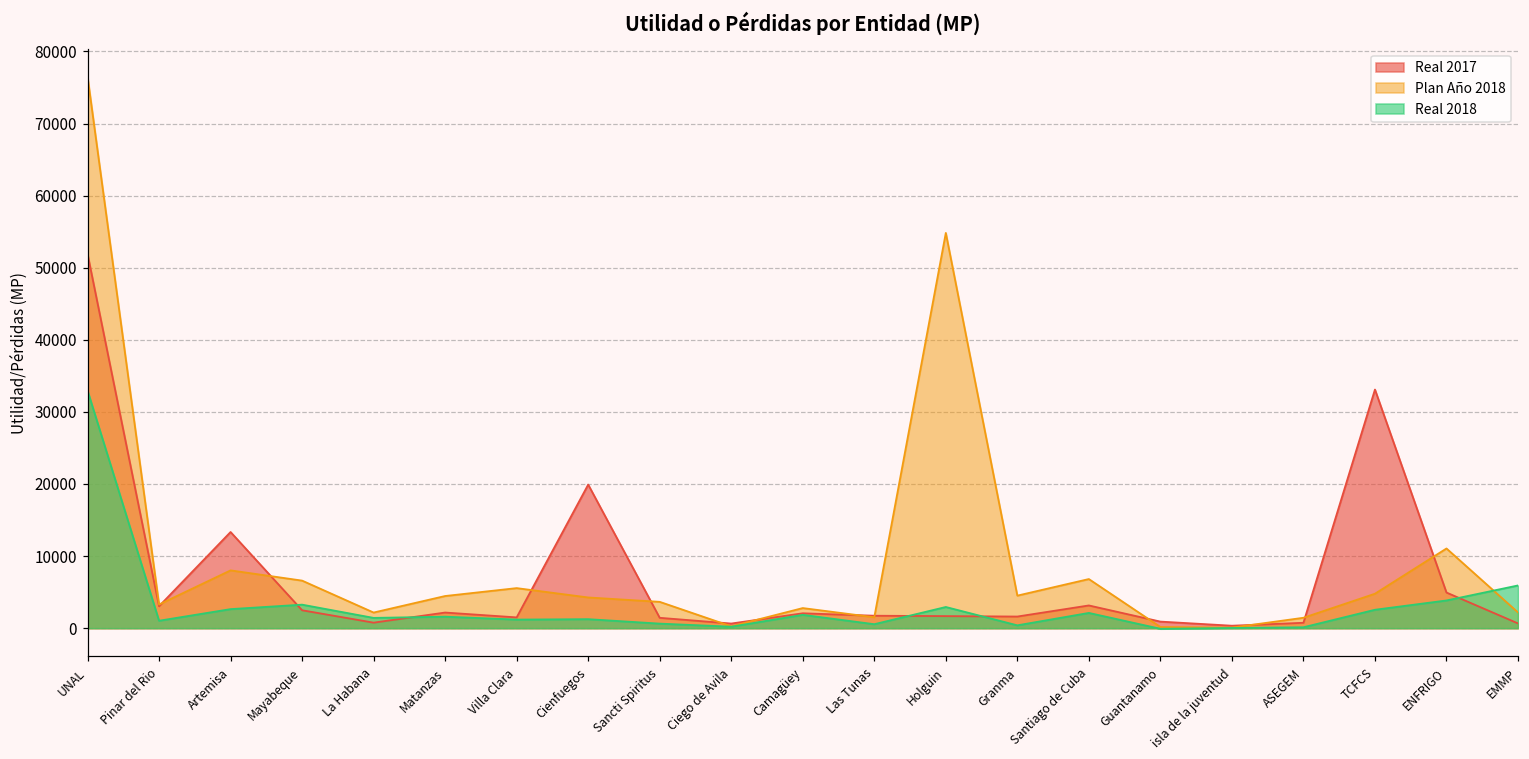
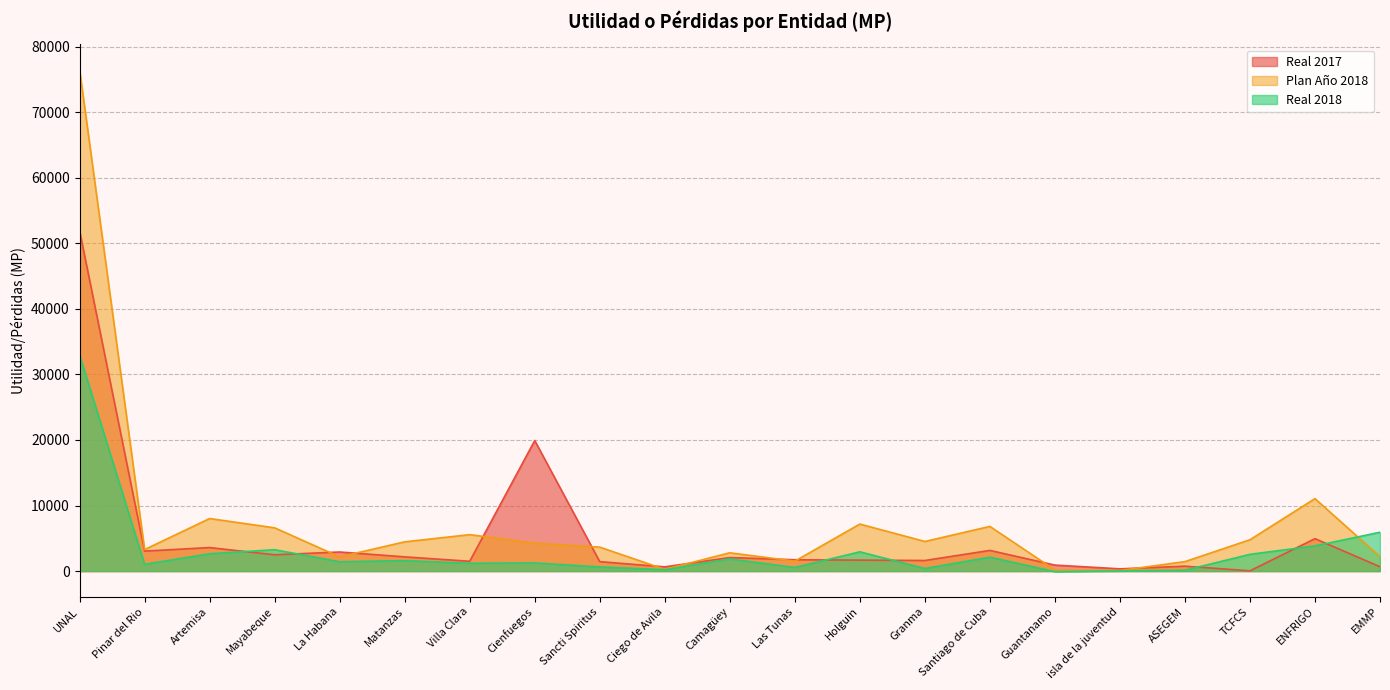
Real 2017, Artemisa: 13000 -> 4000
Real 2017, La Habana: 1000 -> 3000
Plan Año 2018, Holguin: 55000 -> 7000
Real 2017, TCFCS: 33000 -> 0
